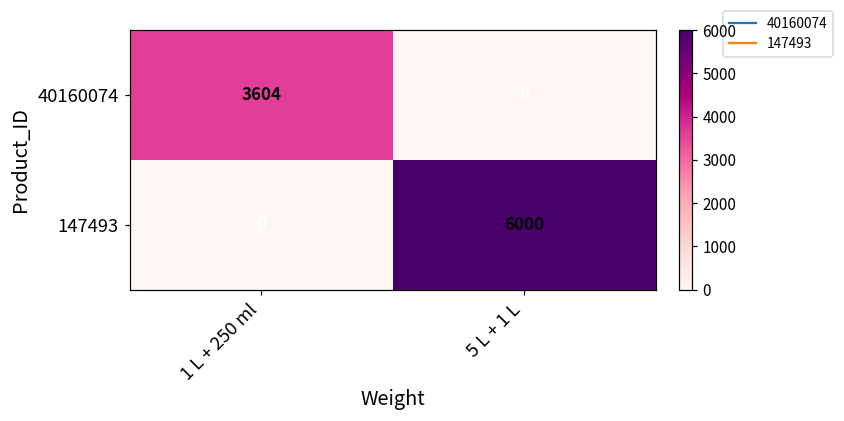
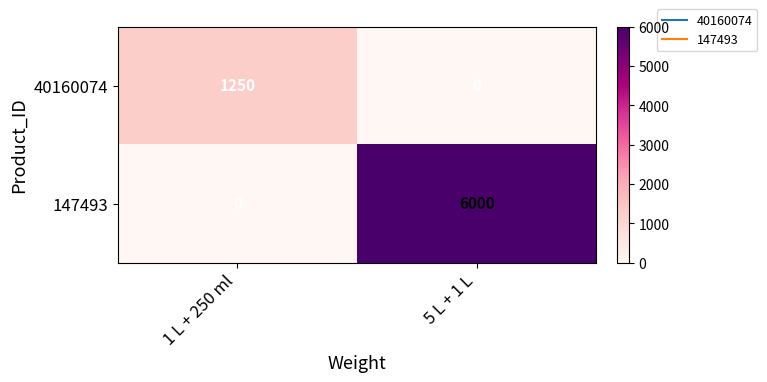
40160074, 1 L + 250 ml: 3604 -> 1250
